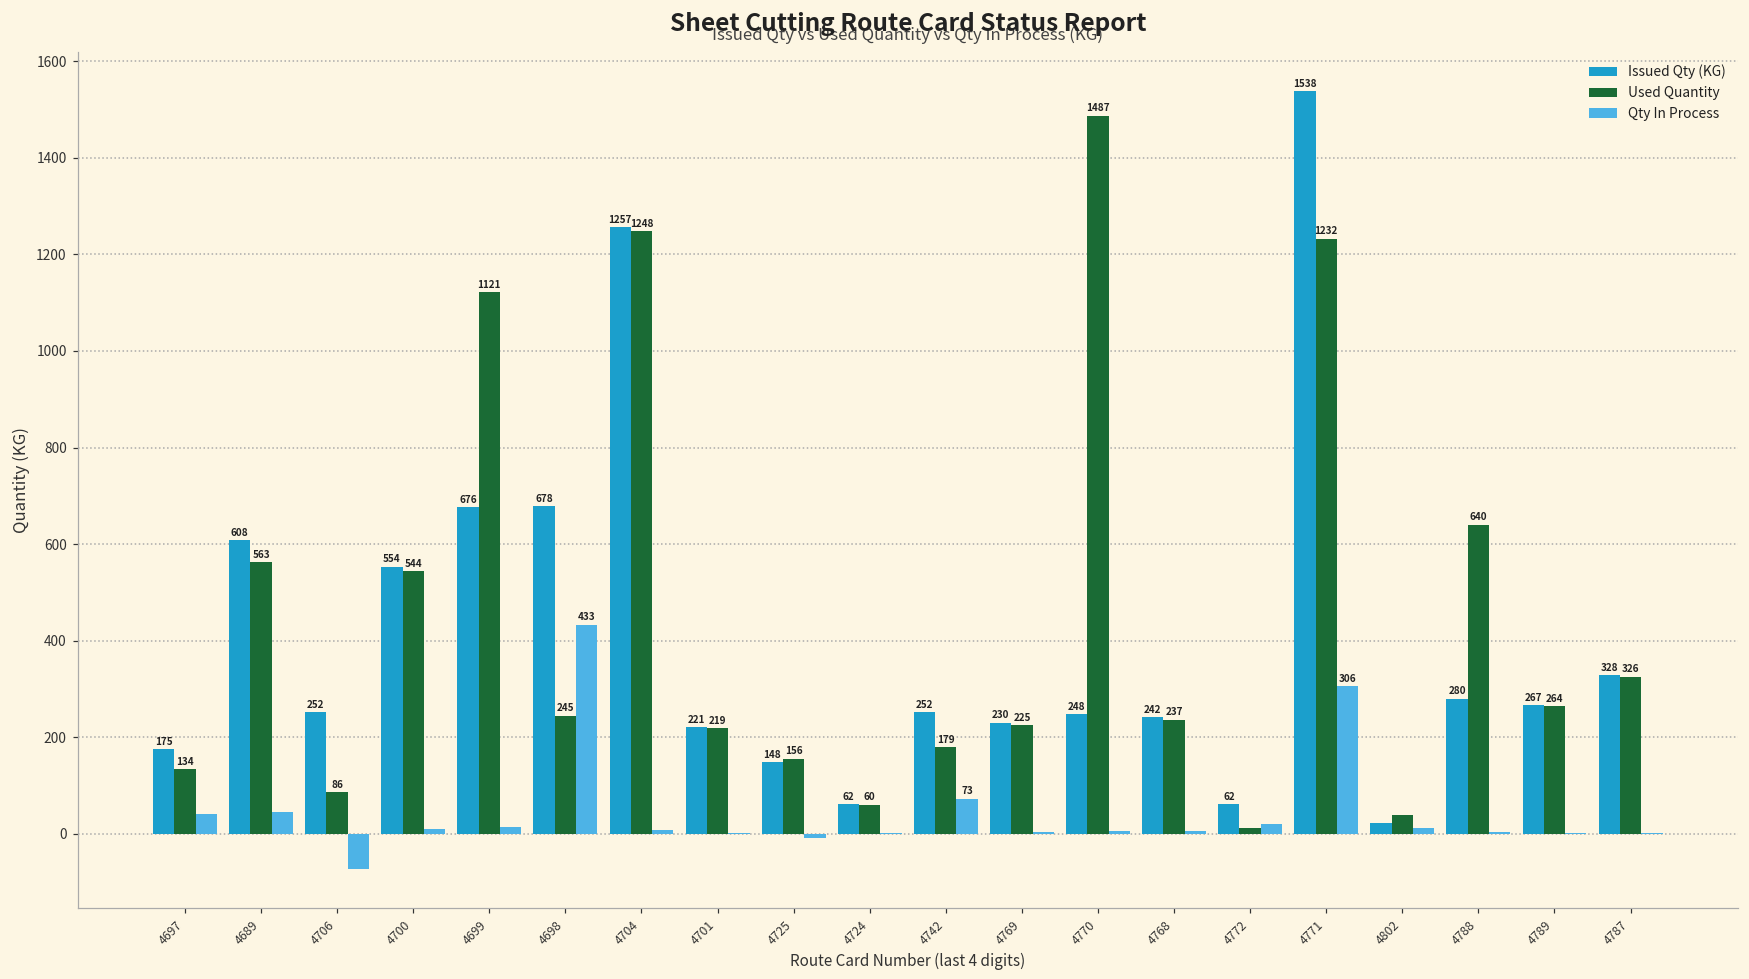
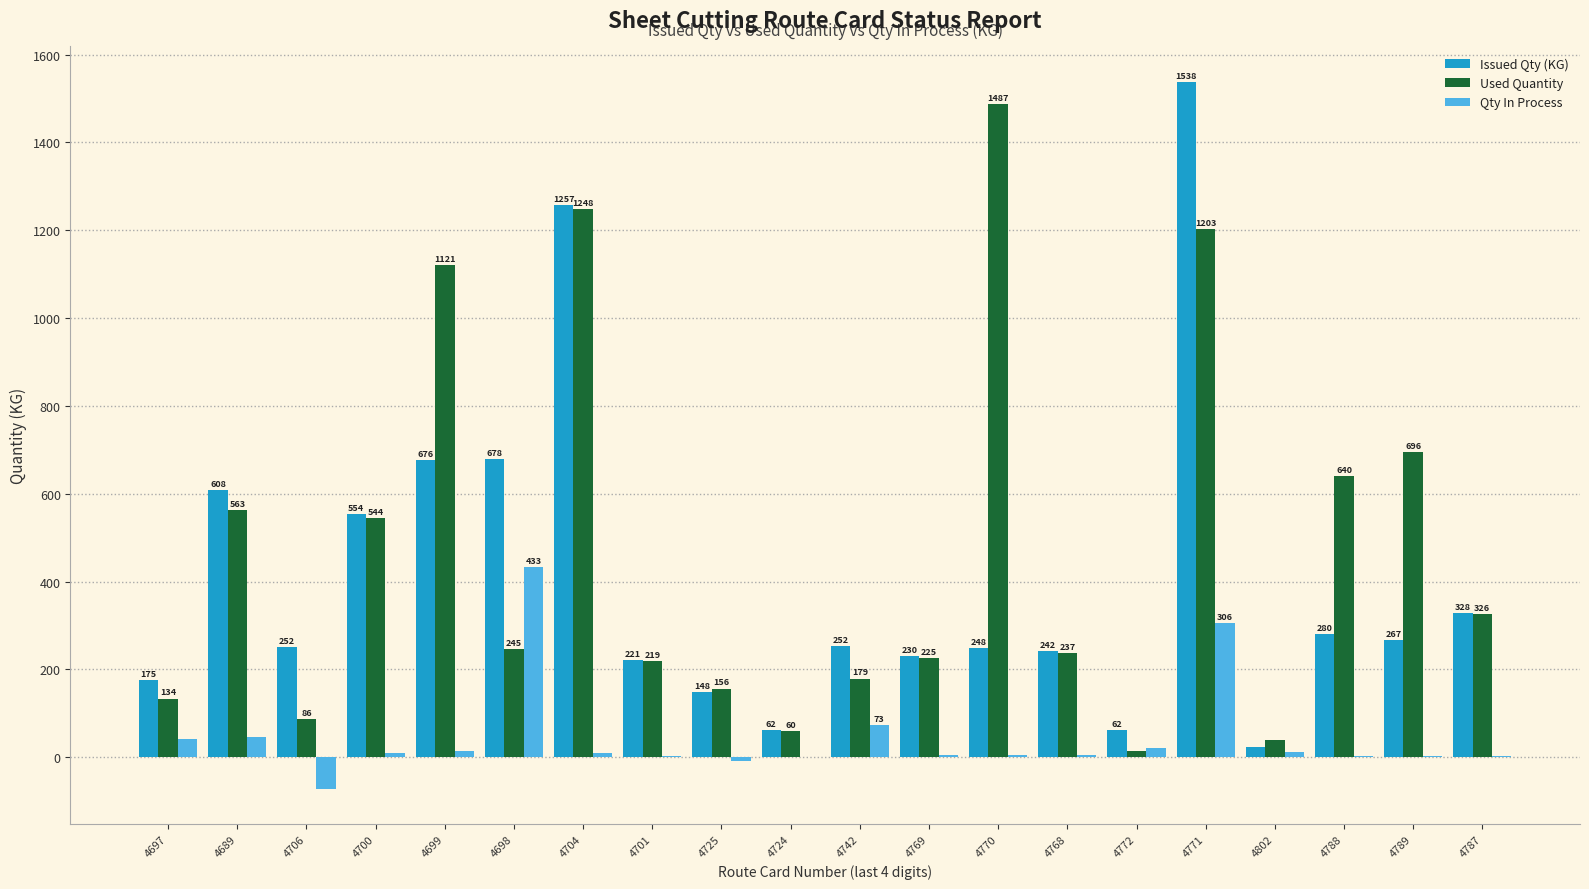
Used Quantity, 4771: 1232 -> 1203
Used Quantity, 4789: 264 -> 696
